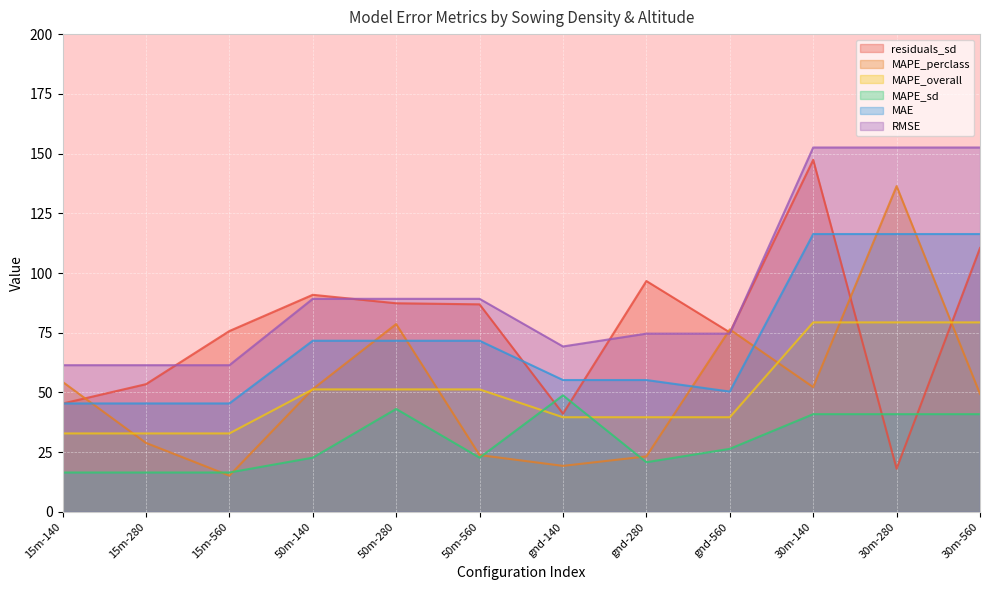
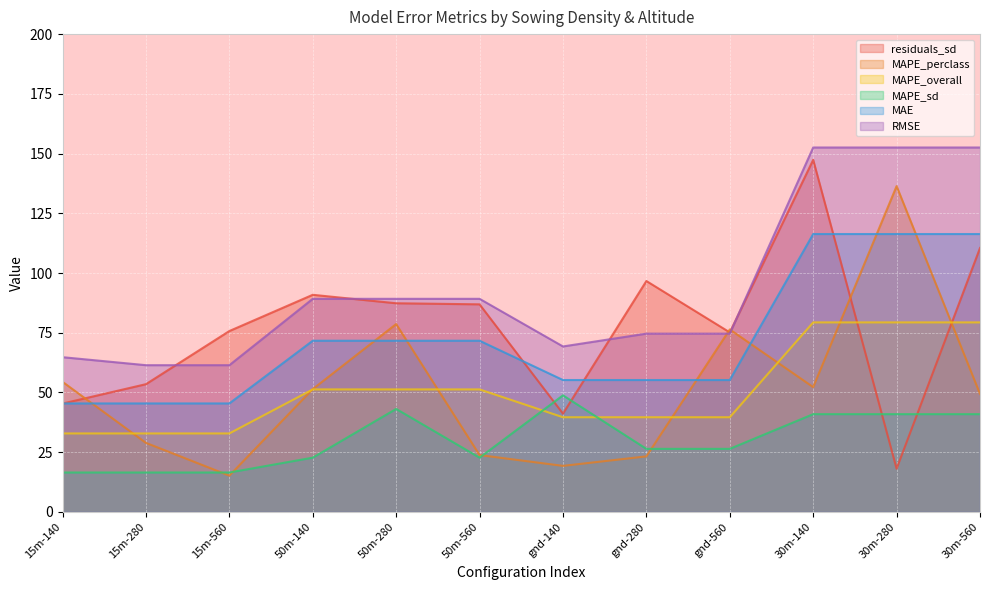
RMSE, 15m-140: 61 -> 65
MAPE_sd, gnd-280: 21 -> 26
MAE, gnd-560: 50 -> 55
